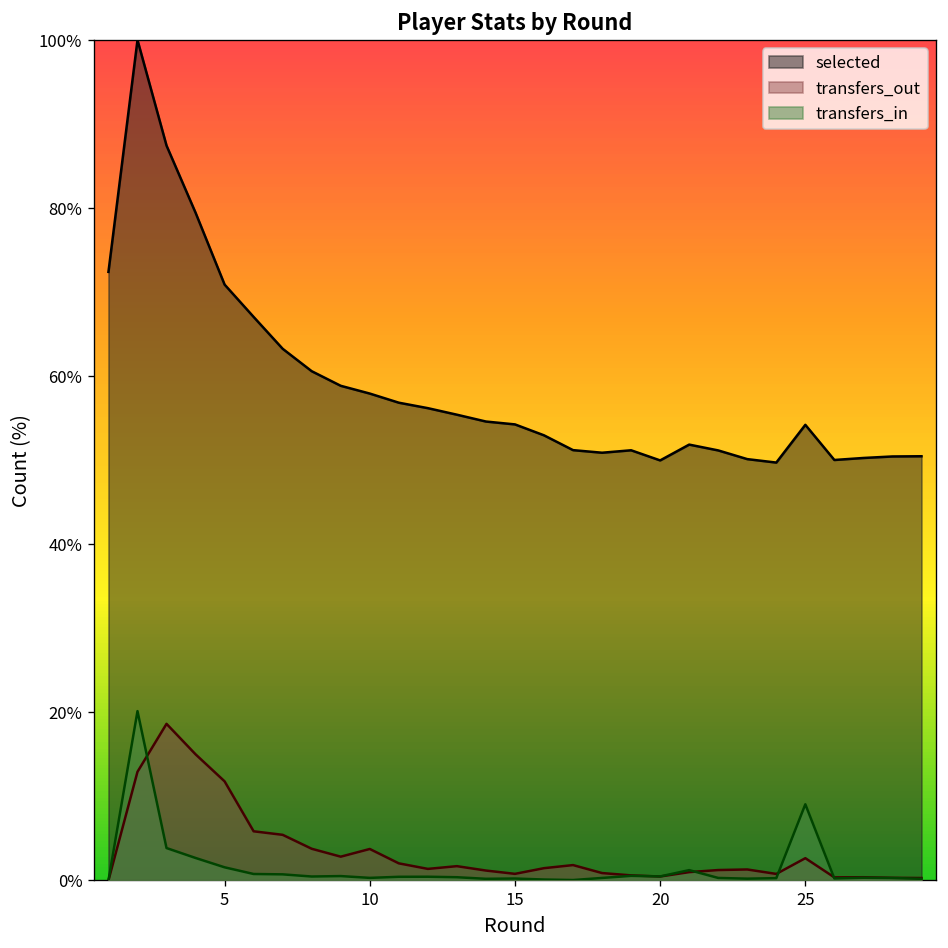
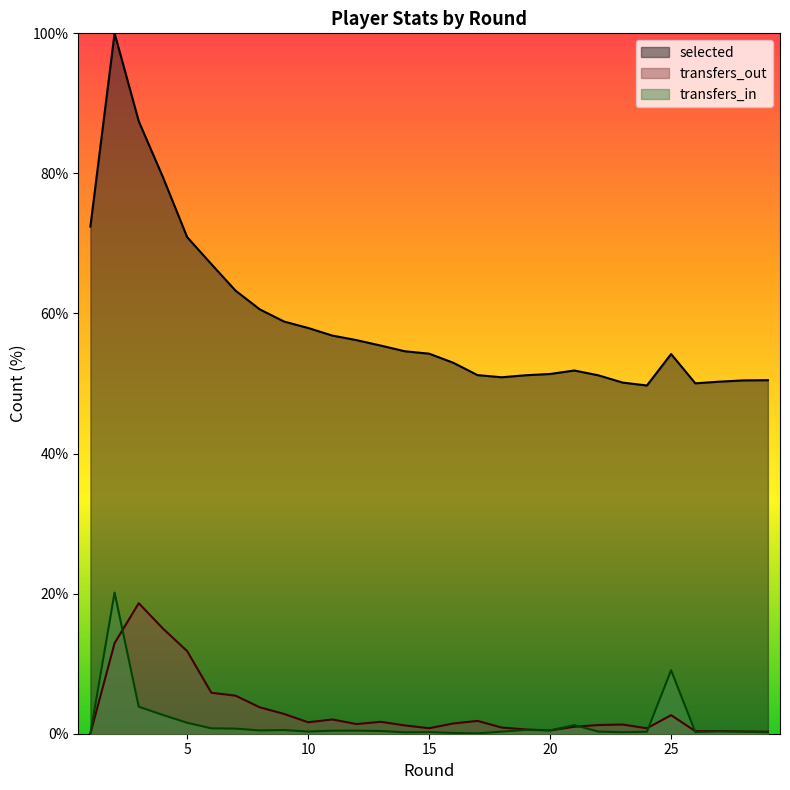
transfers_out, 10: 4% -> 2%
selected, 20: 50% -> 51%
